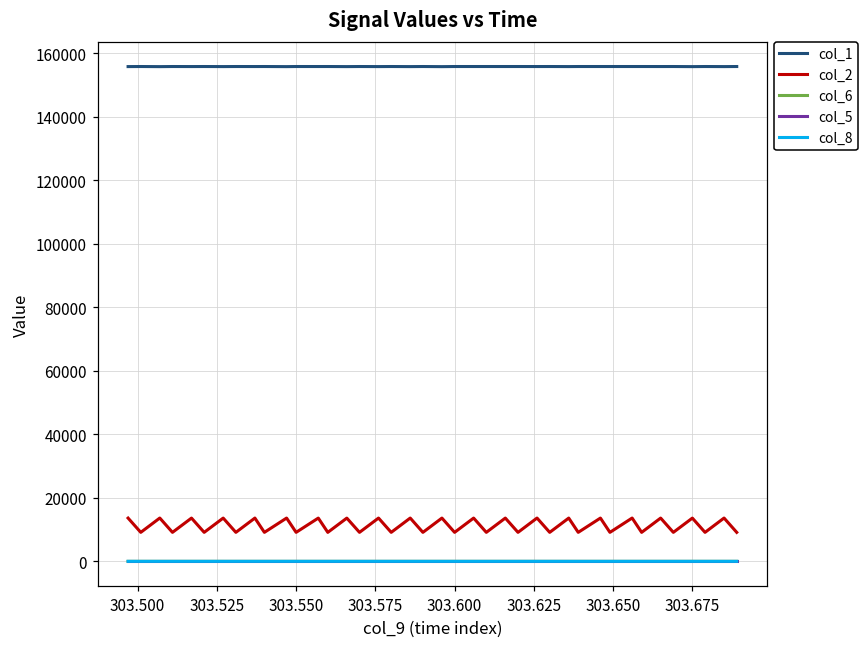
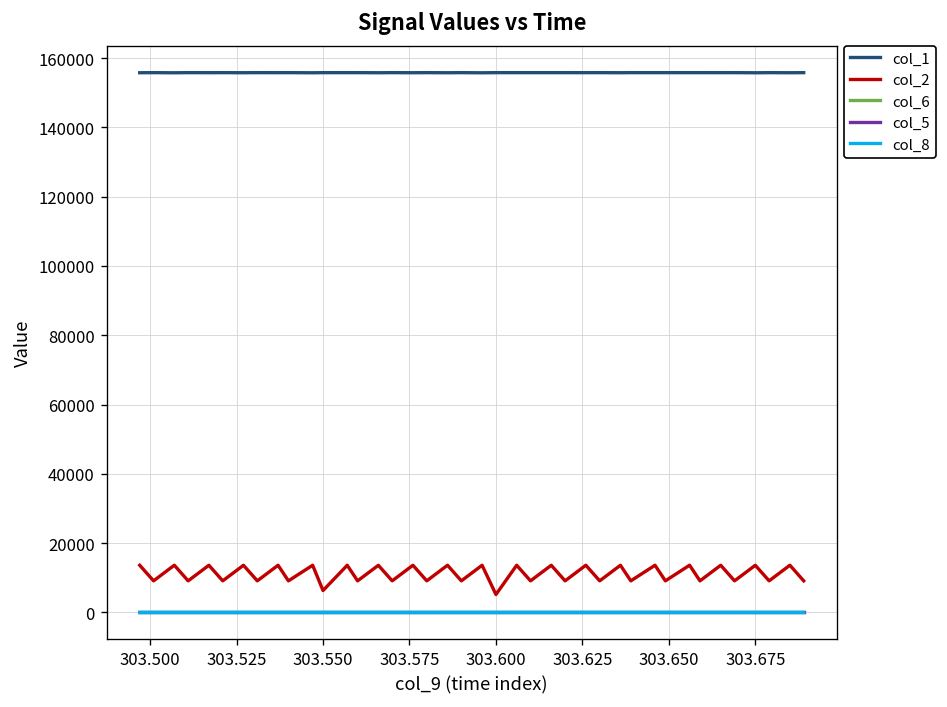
col_2, 303.550: 9000 -> 6000
col_2, 303.600: 9000 -> 5000
